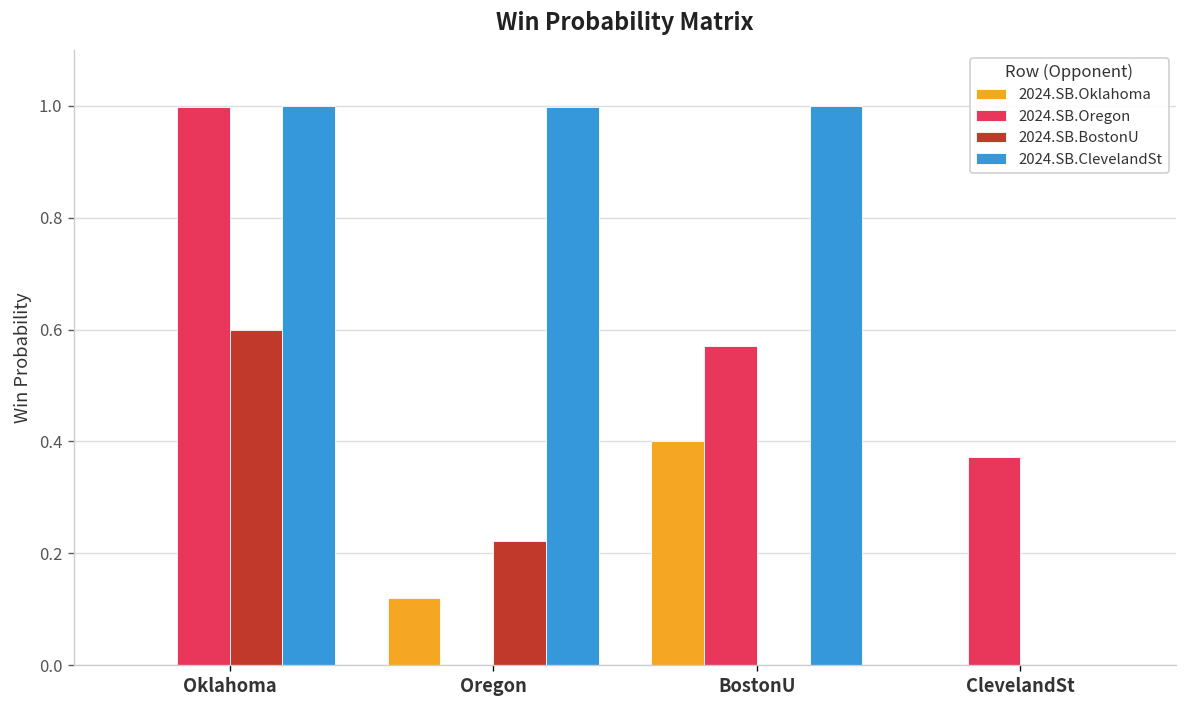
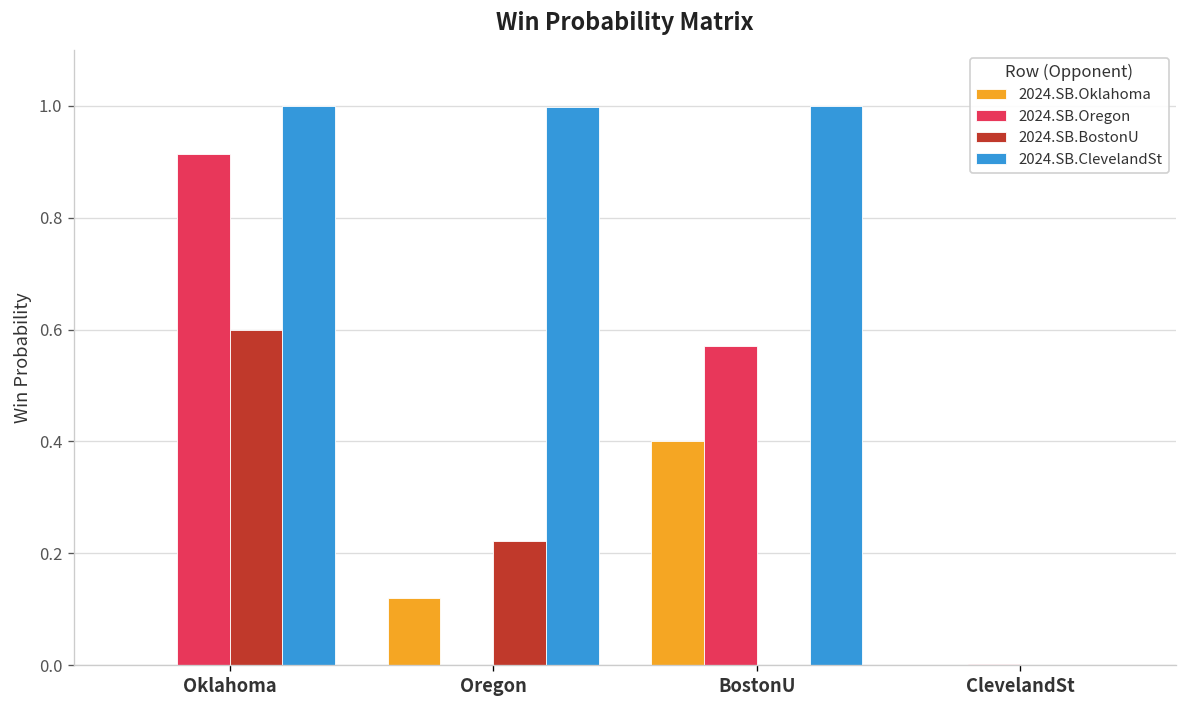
2024.SB.Oregon, Oklahoma: 1.00 -> 0.91
2024.SB.Oregon, ClevelandSt: 0.37 -> 0.00
